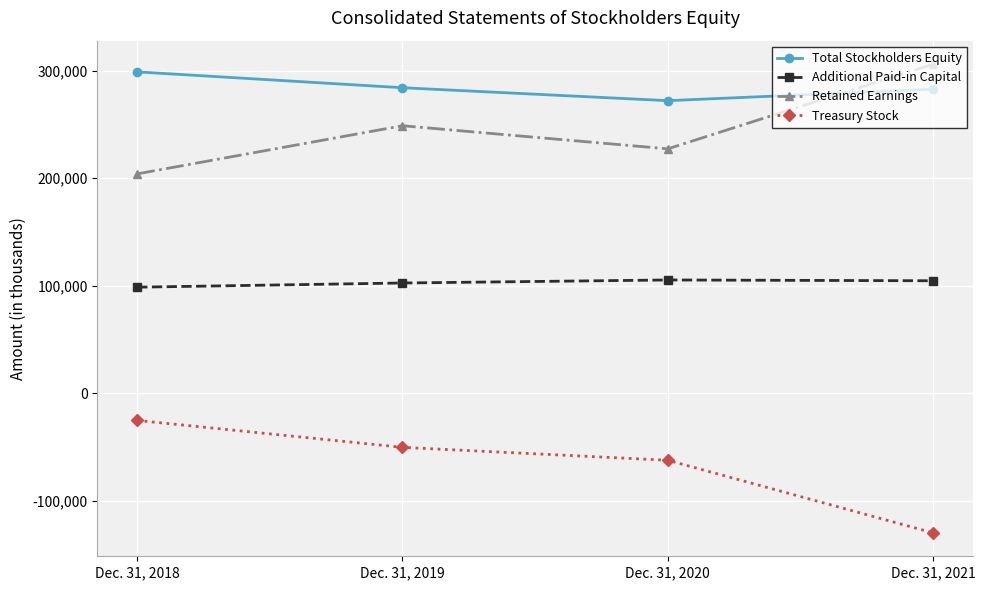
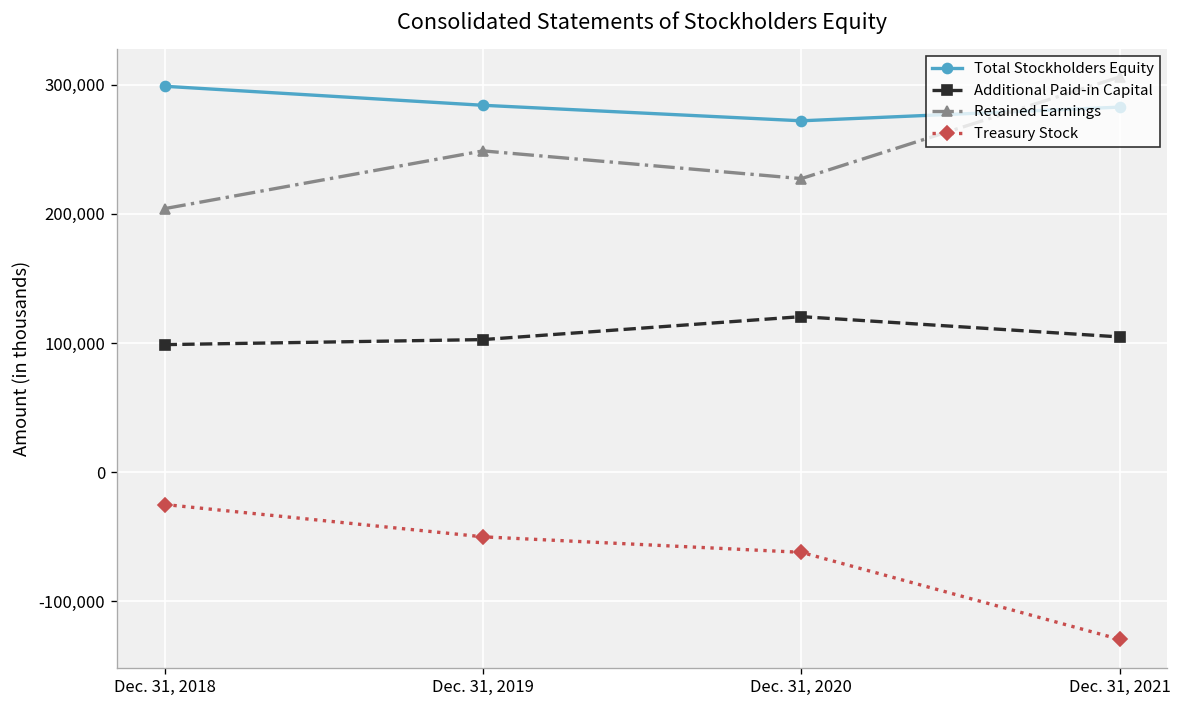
Additional Paid-in Capital, Dec. 31, 2020: 105,000 -> 120,000
